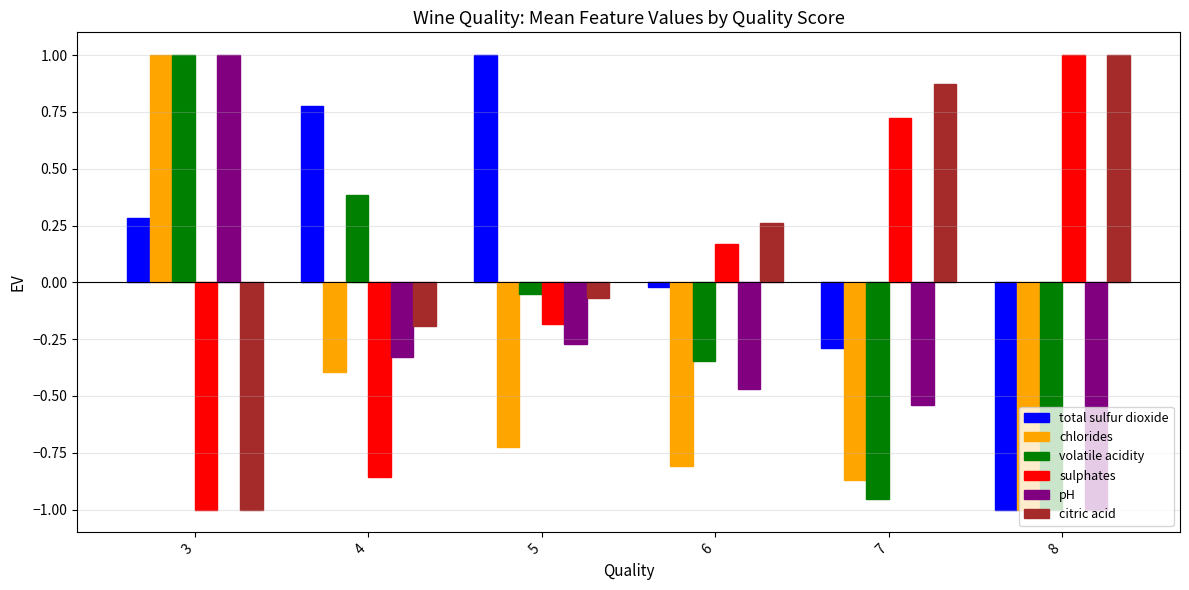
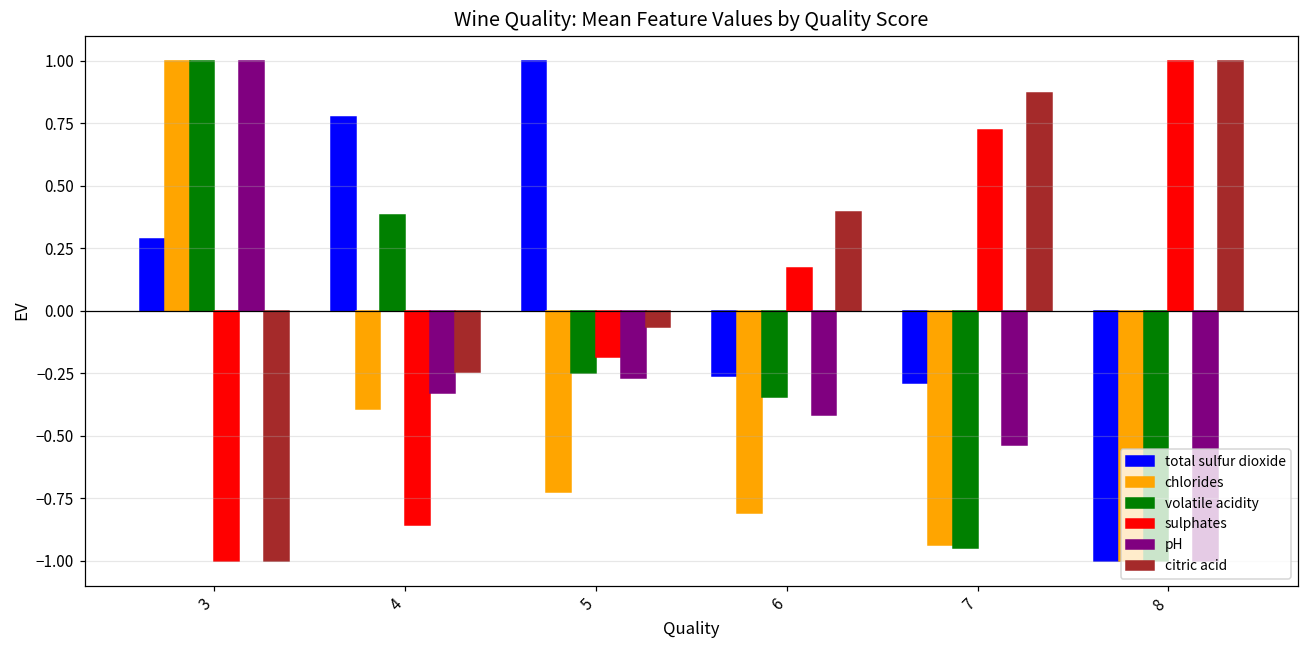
citric acid, 4: -0.19 -> -0.25
volatile acidity, 5: -0.05 -> -0.25
total sulfur dioxide, 6: -0.02 -> -0.26
pH, 6: -0.47 -> -0.42
citric acid, 6: 0.26 -> 0.39
chlorides, 7: -0.87 -> -0.94
